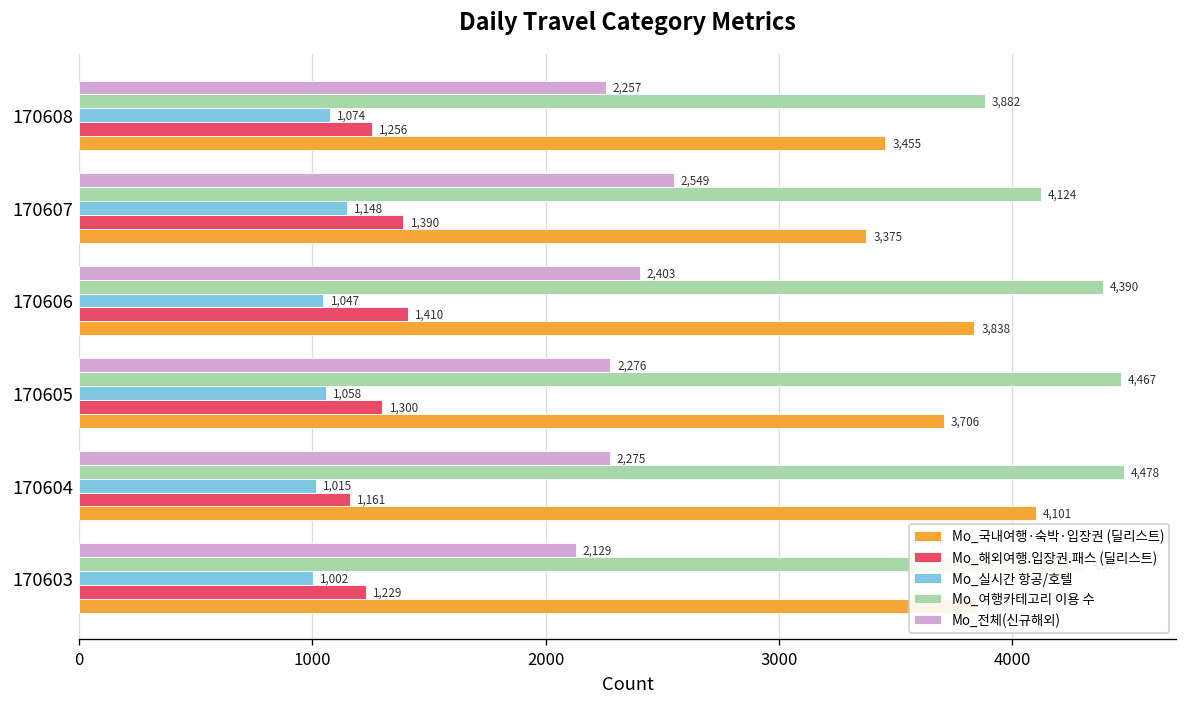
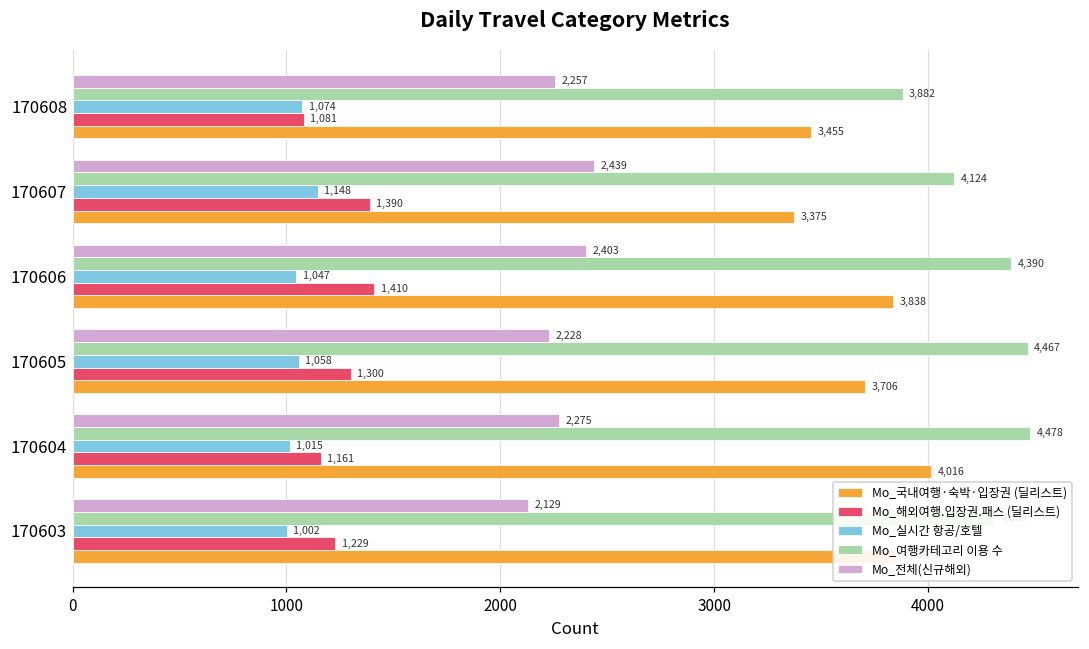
Mo_해외여행.입장권.패스 (딜리스트), 170608: 1,256 -> 1,081
Mo_전체(신규해외), 170607: 2,549 -> 2,439
Mo_전체(신규해외), 170605: 2,276 -> 2,228
Mo_국내여행·숙박·입장권 (딜리스트), 170604: 4,101 -> 4,016
